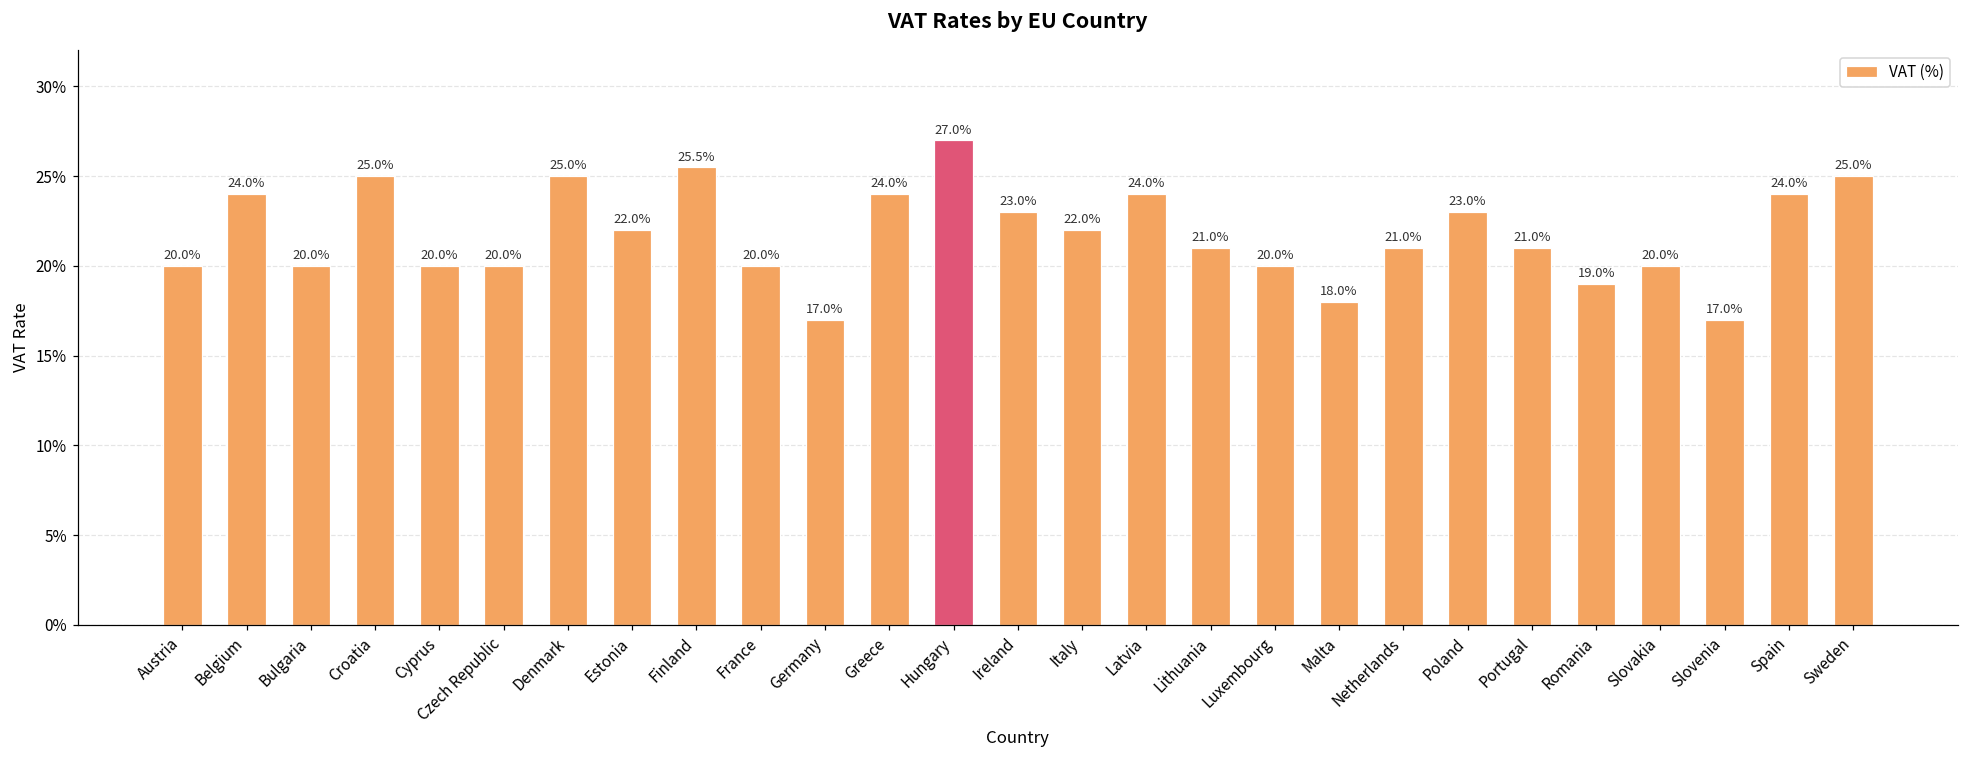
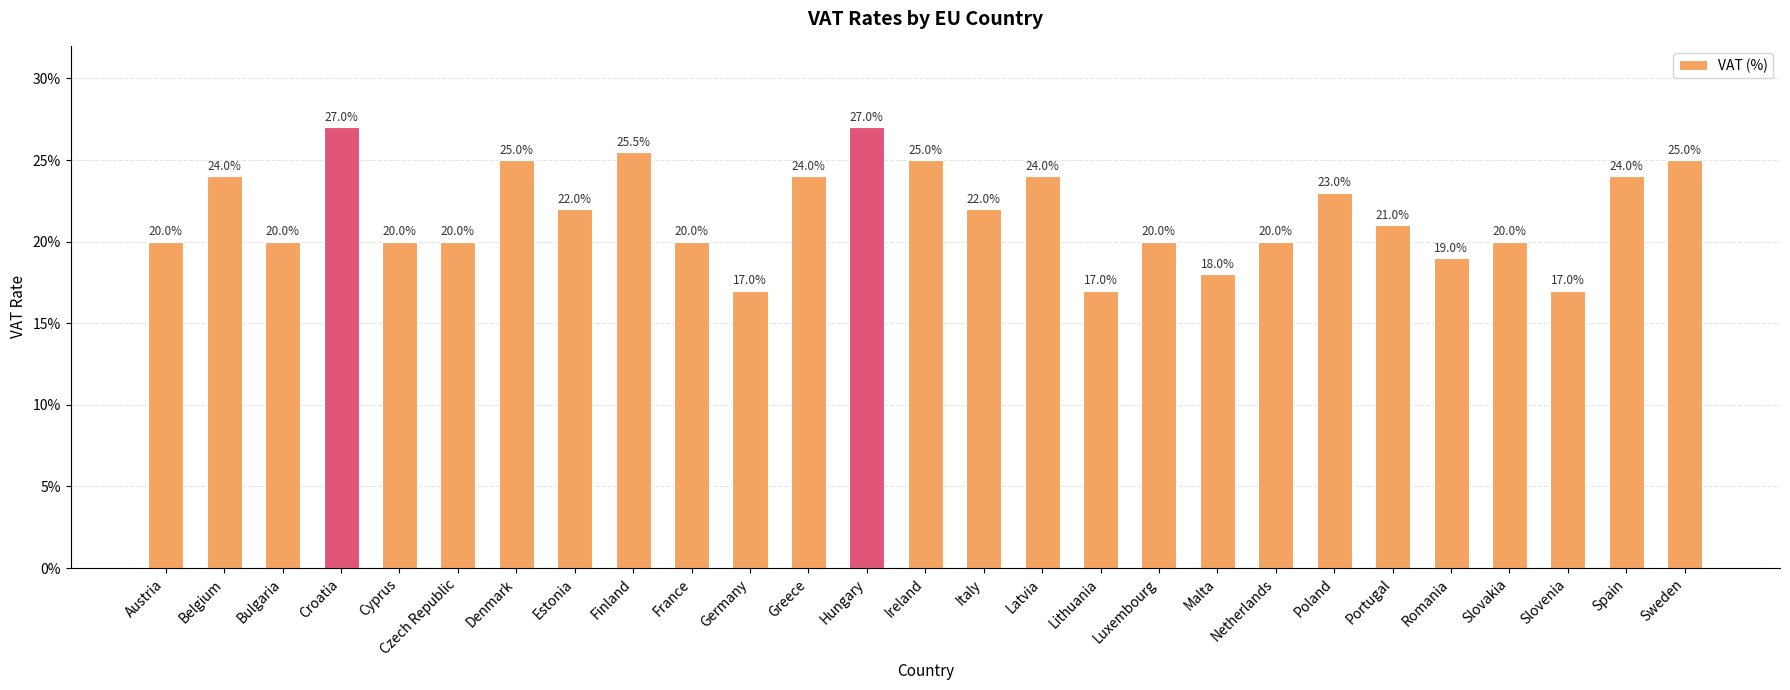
Croatia: 25.0% -> 27.0%
Ireland: 23.0% -> 25.0%
Lithuania: 21.0% -> 17.0%
Netherlands: 21.0% -> 20.0%
